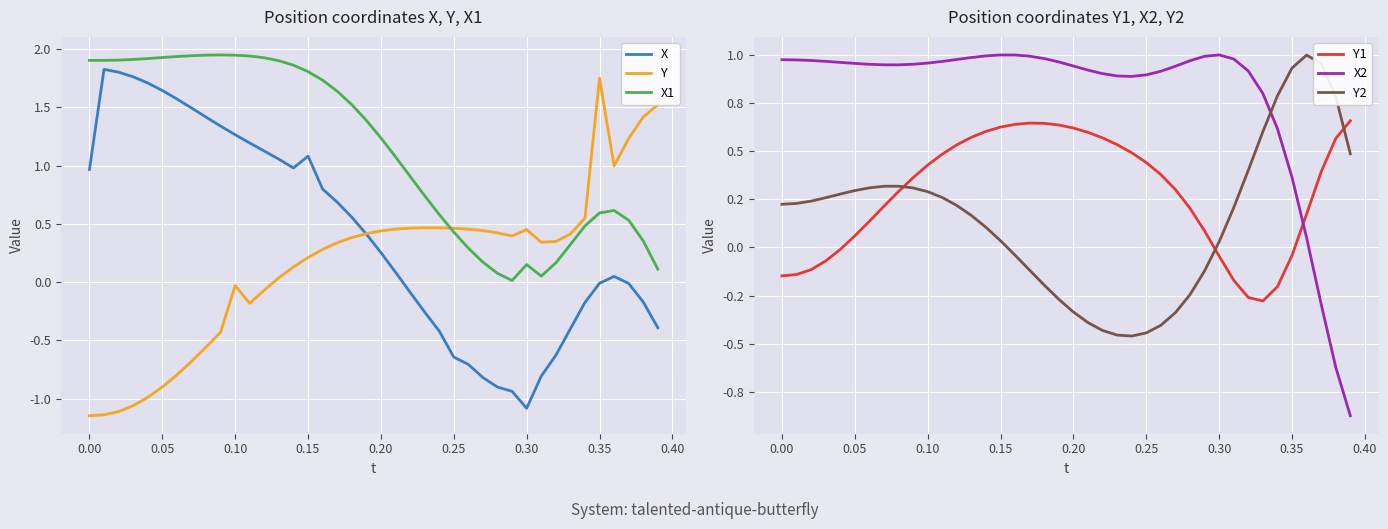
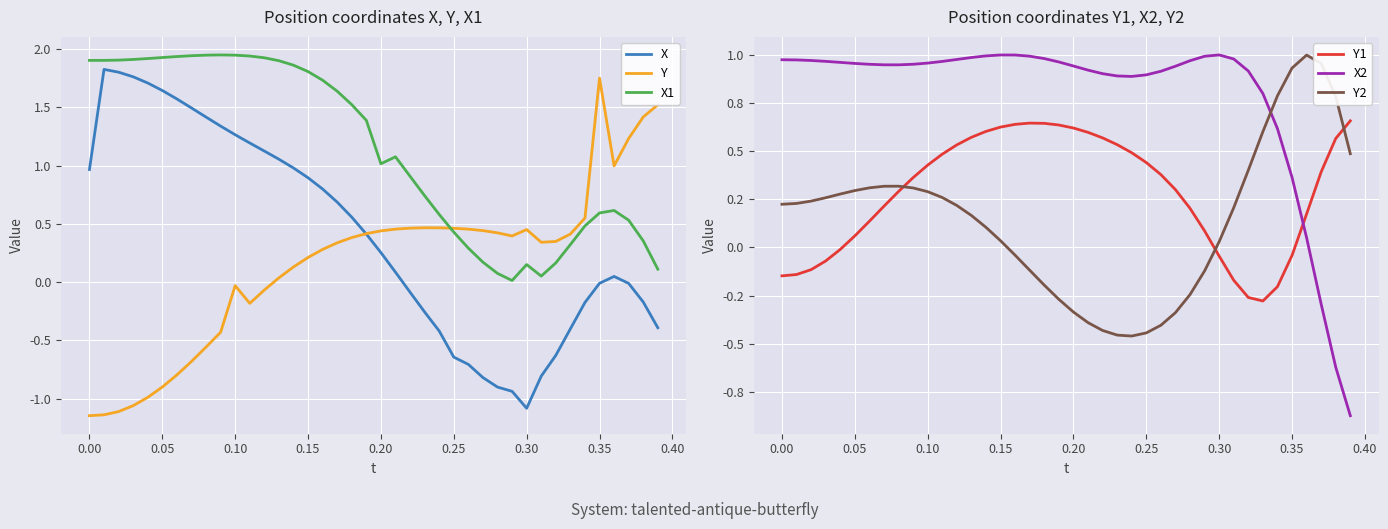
Position coordinates X, Y, X1, X, 0.15: 1.08 -> 0.90
Position coordinates X, Y, X1, X1, 0.20: 1.24 -> 1.02
